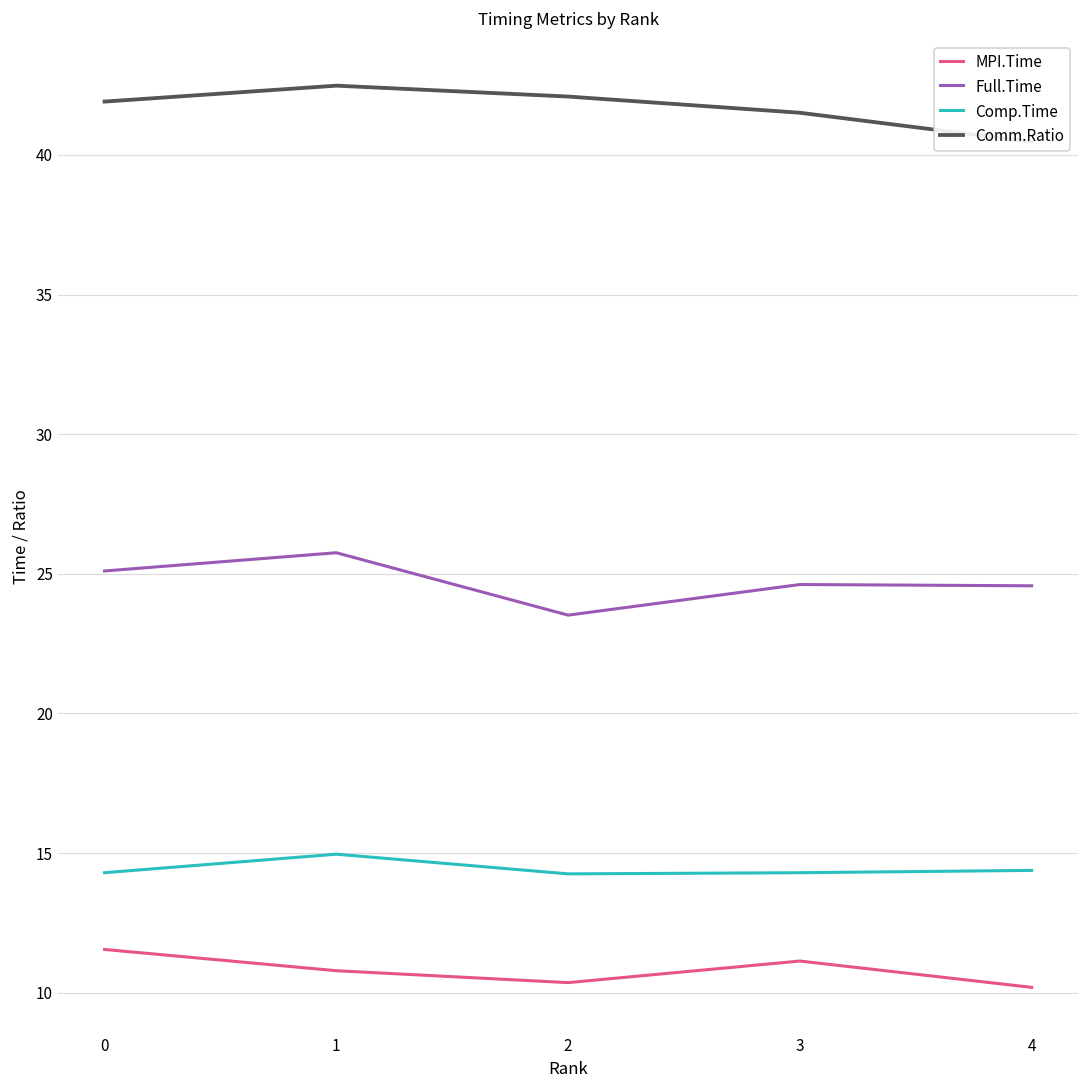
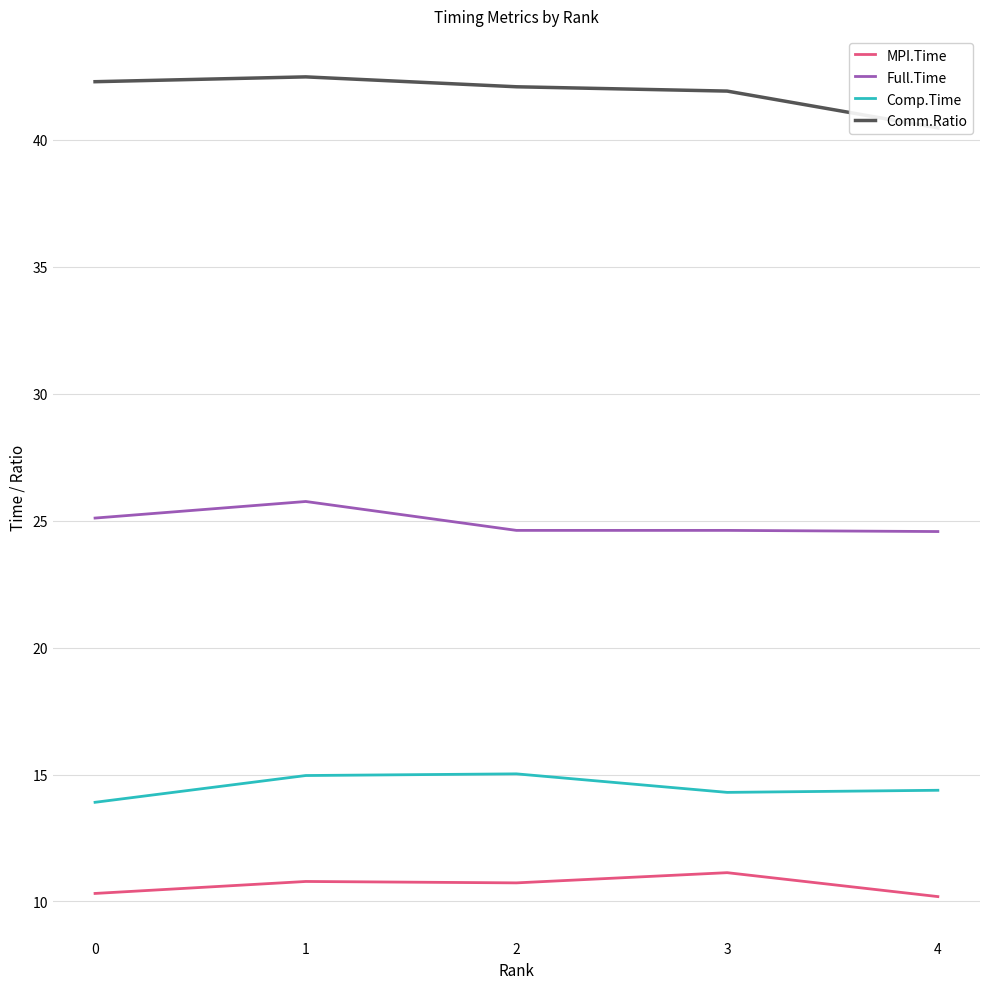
MPI.Time, 0: 11.5 -> 10.3
Comp.Time, 0: 14.3 -> 13.9
Comm.Ratio, 0: 41.9 -> 42.3
MPI.Time, 2: 10.4 -> 10.7
Full.Time, 2: 23.5 -> 24.6
Comp.Time, 2: 14.3 -> 15.0
Comm.Ratio, 3: 41.5 -> 41.9
